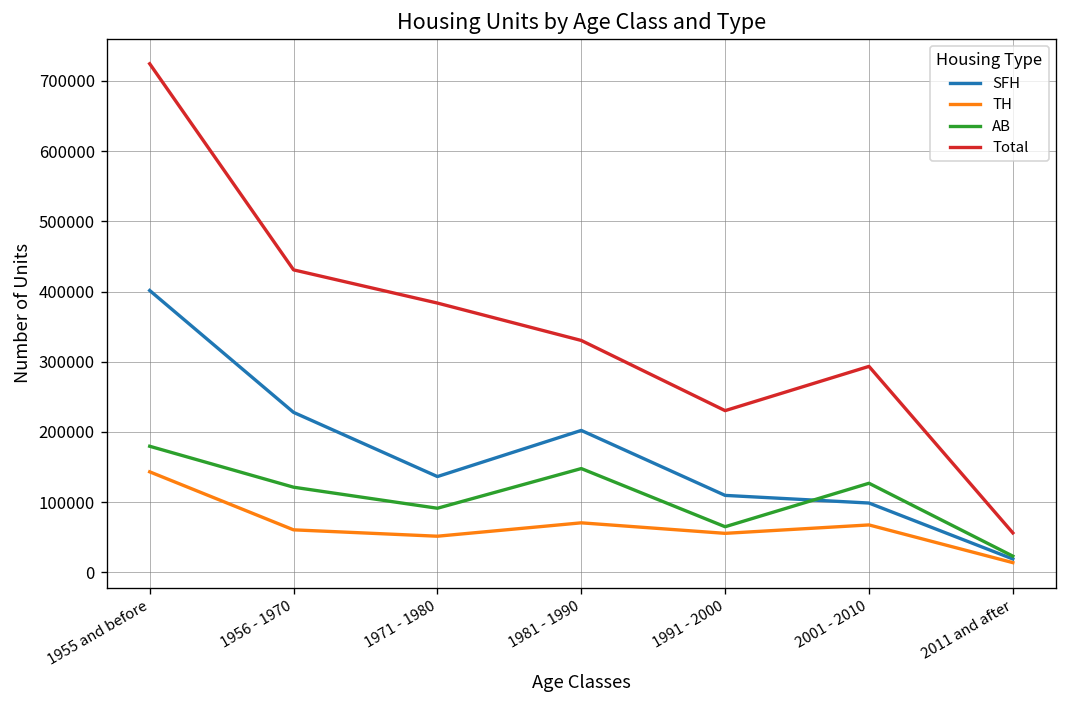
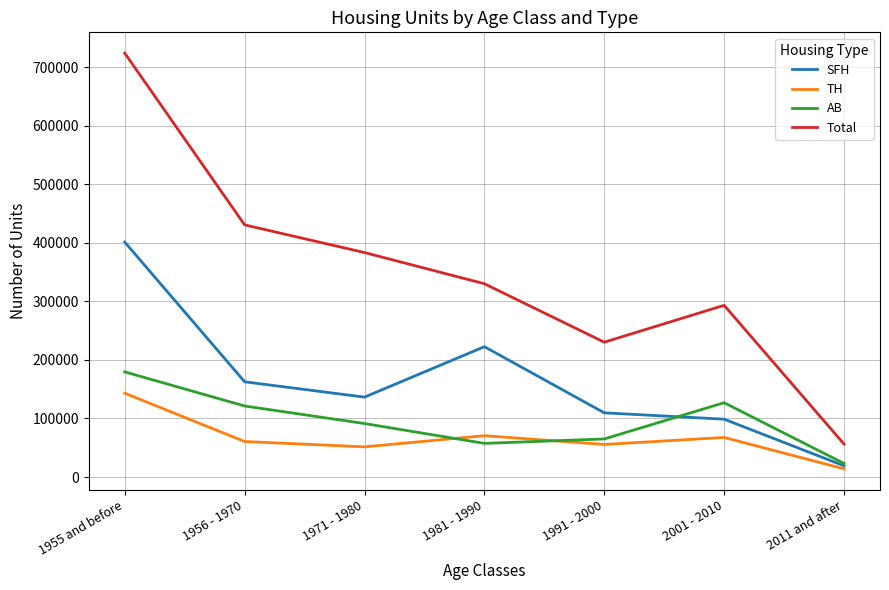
SFH, 1956 - 1970: 230000 -> 160000
SFH, 1981 - 1990: 200000 -> 220000
AB, 1981 - 1990: 150000 -> 60000
